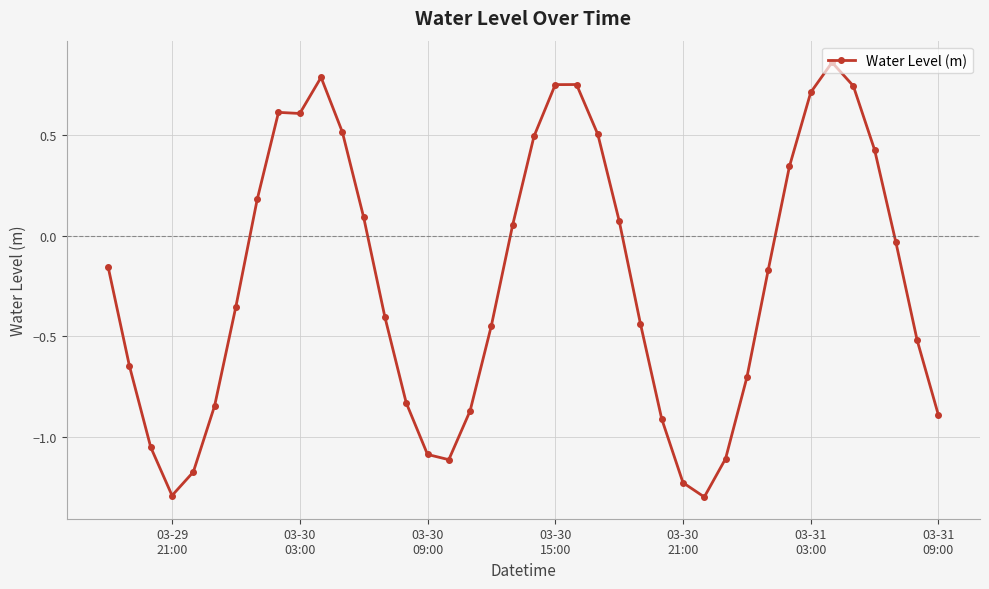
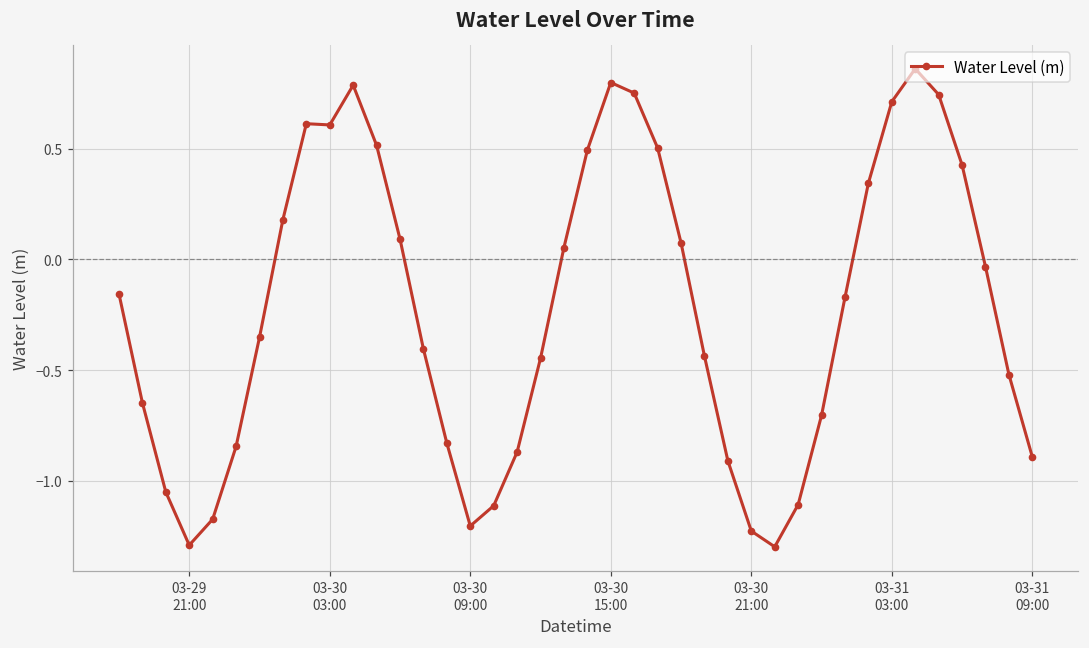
03-30 09:00: -1.09 -> -1.20
03-30 15:00: 0.75 -> 0.80
